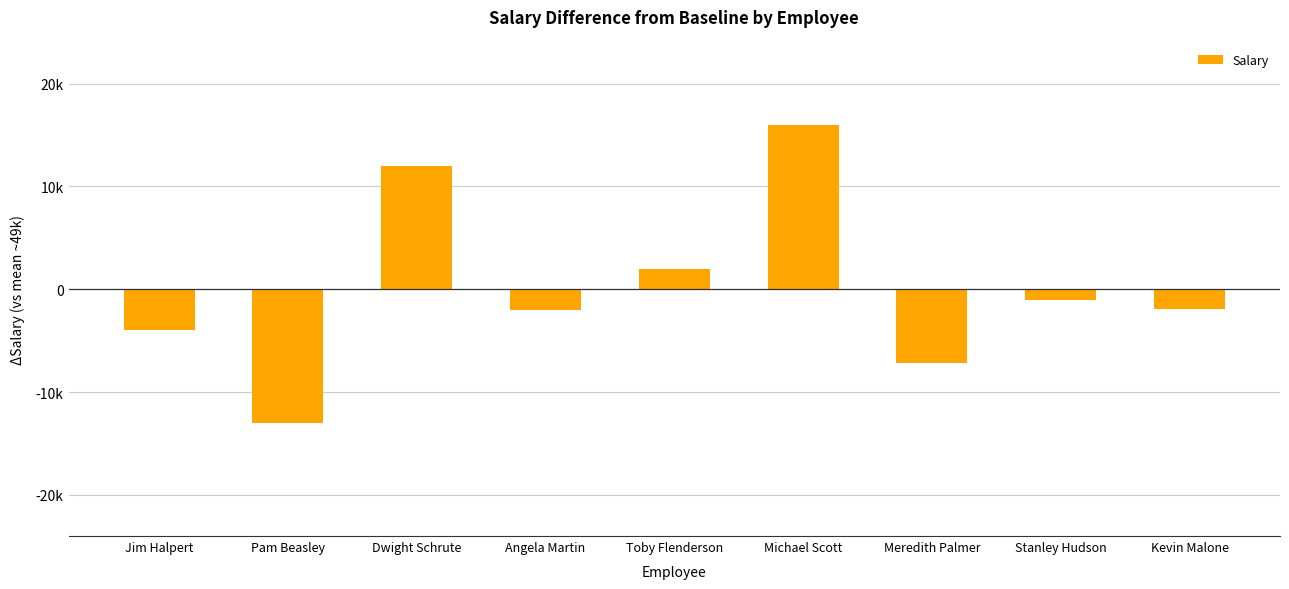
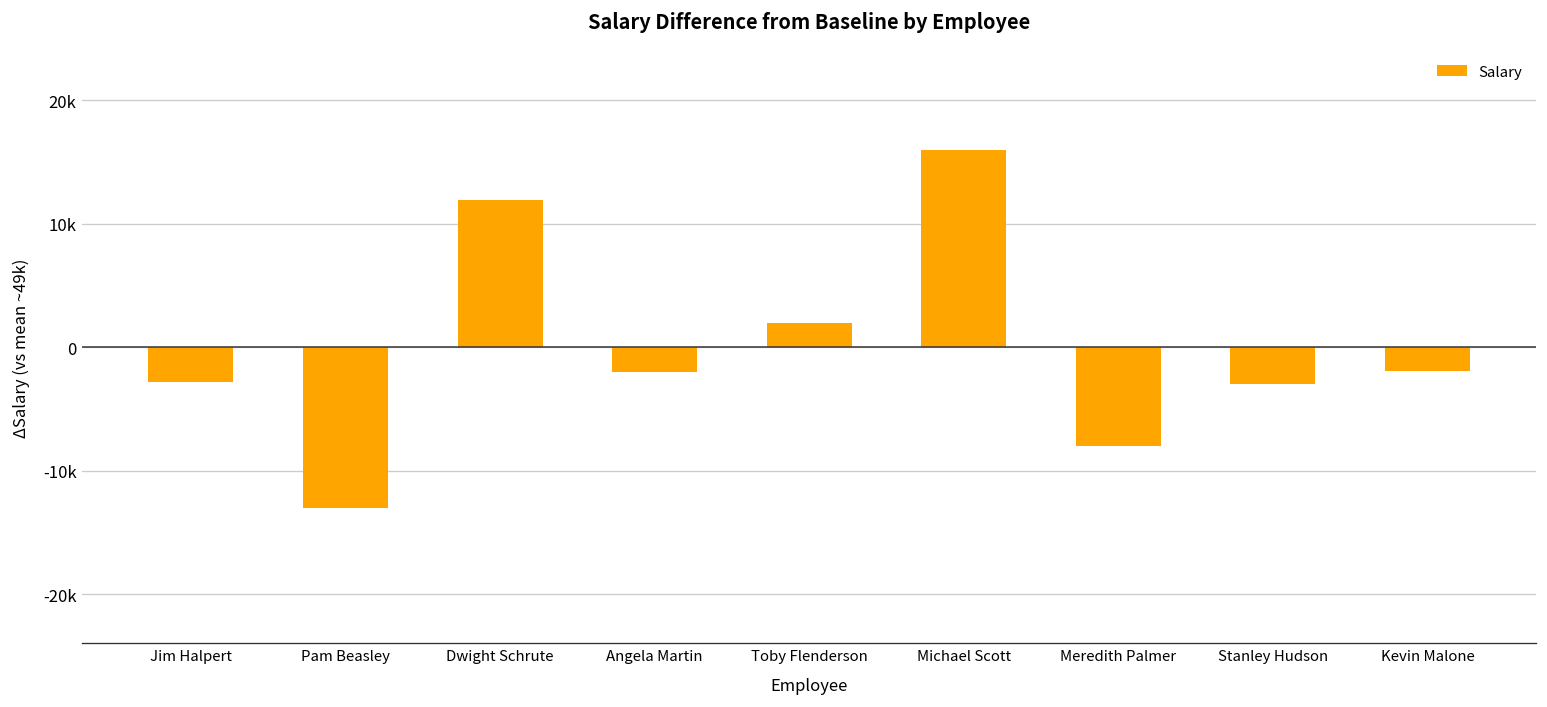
Jim Halpert: -4000 -> -2800
Meredith Palmer: -7200 -> -8000
Stanley Hudson: -1000 -> -3000
